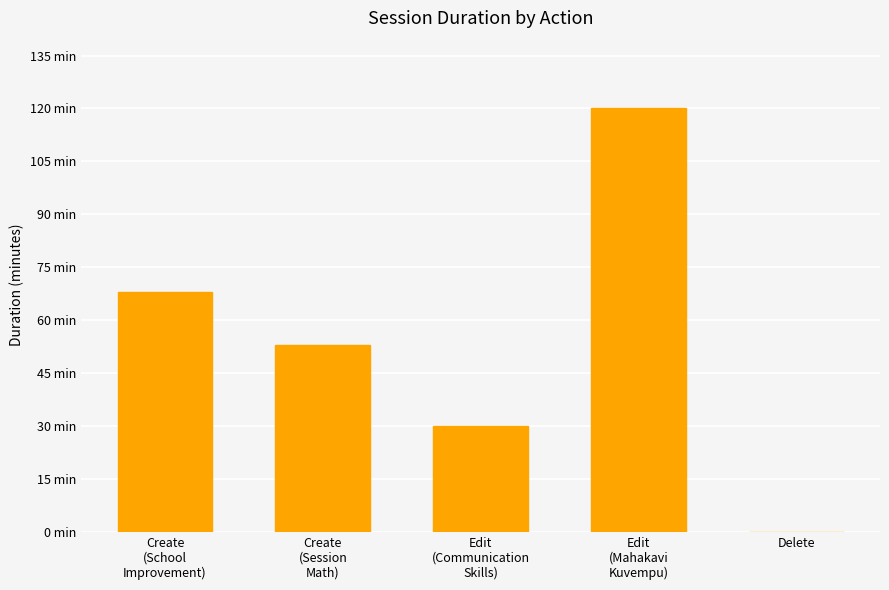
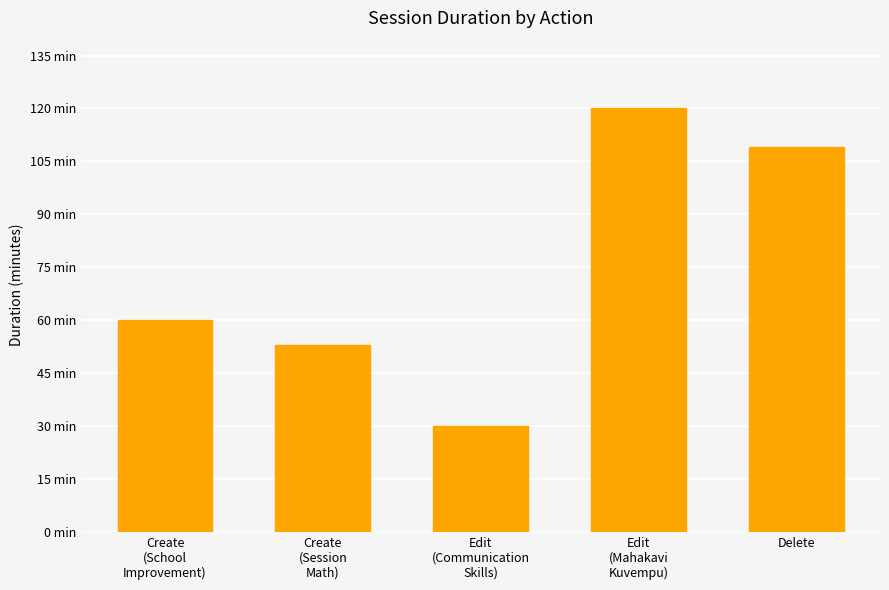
Create (School Improvement): 68 min -> 60 min
Delete: 0 min -> 109 min
